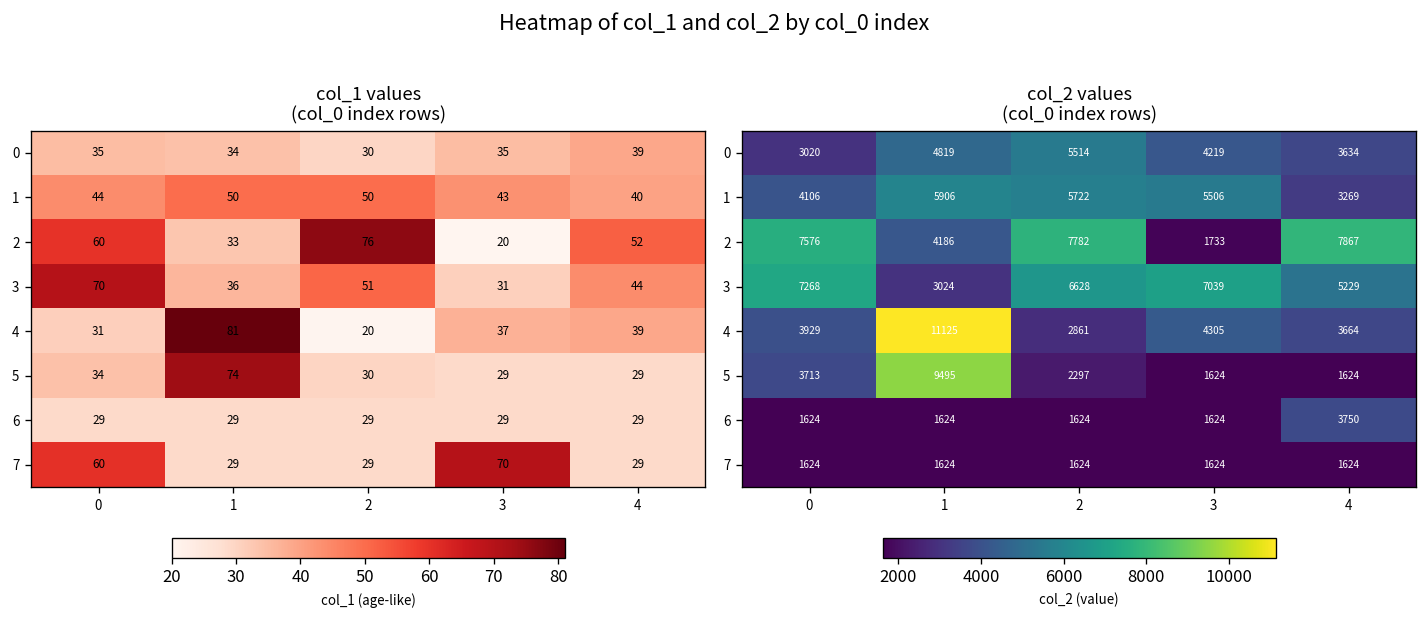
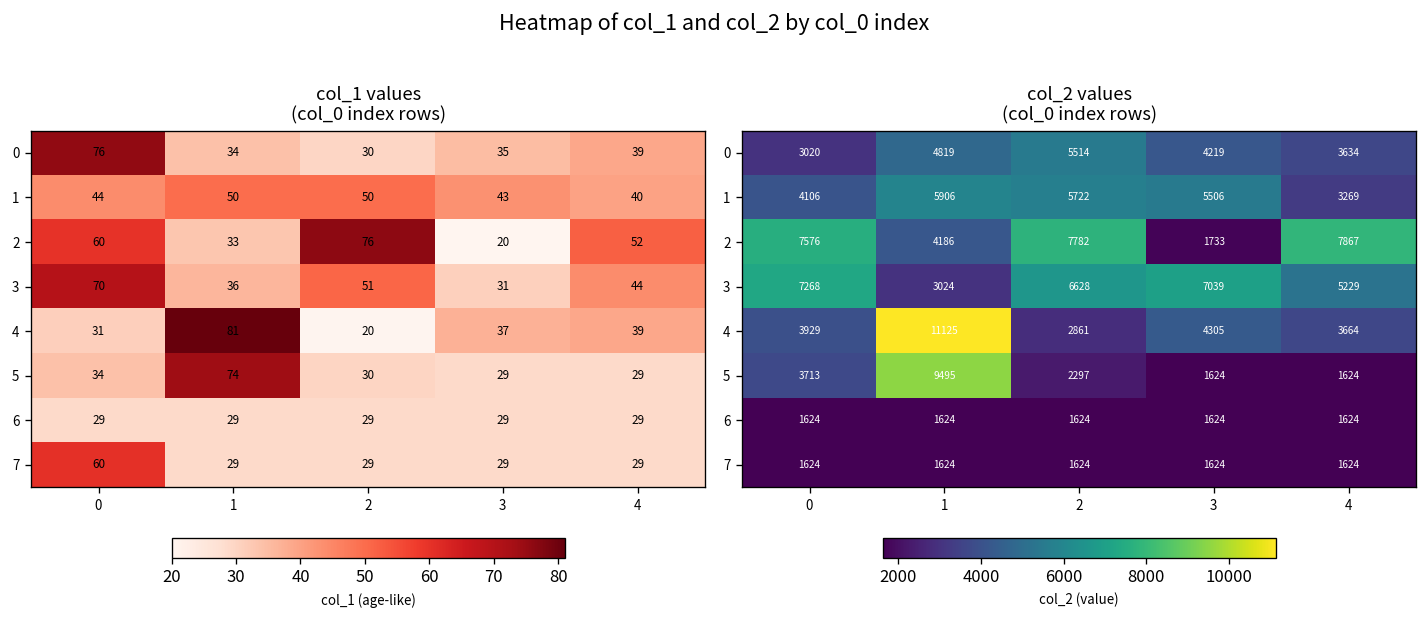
col_1 values (col_0 index rows), 0, 0: 35 -> 76
col_1 values (col_0 index rows), 7, 3: 70 -> 29
col_2 values (col_0 index rows), 6, 4: 3750 -> 1624
